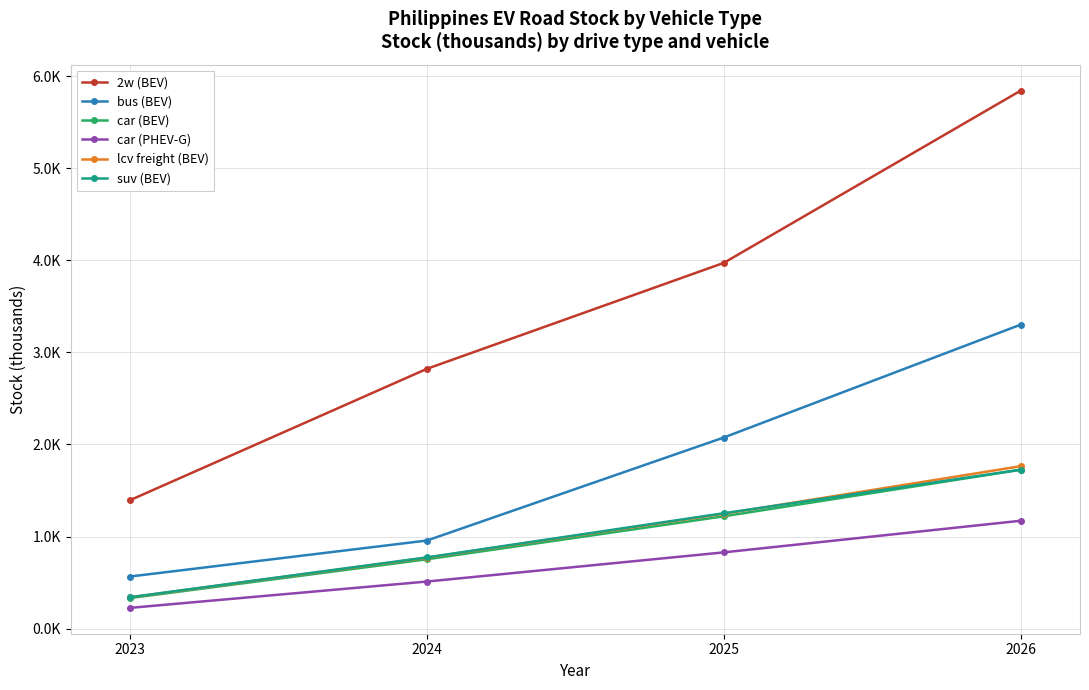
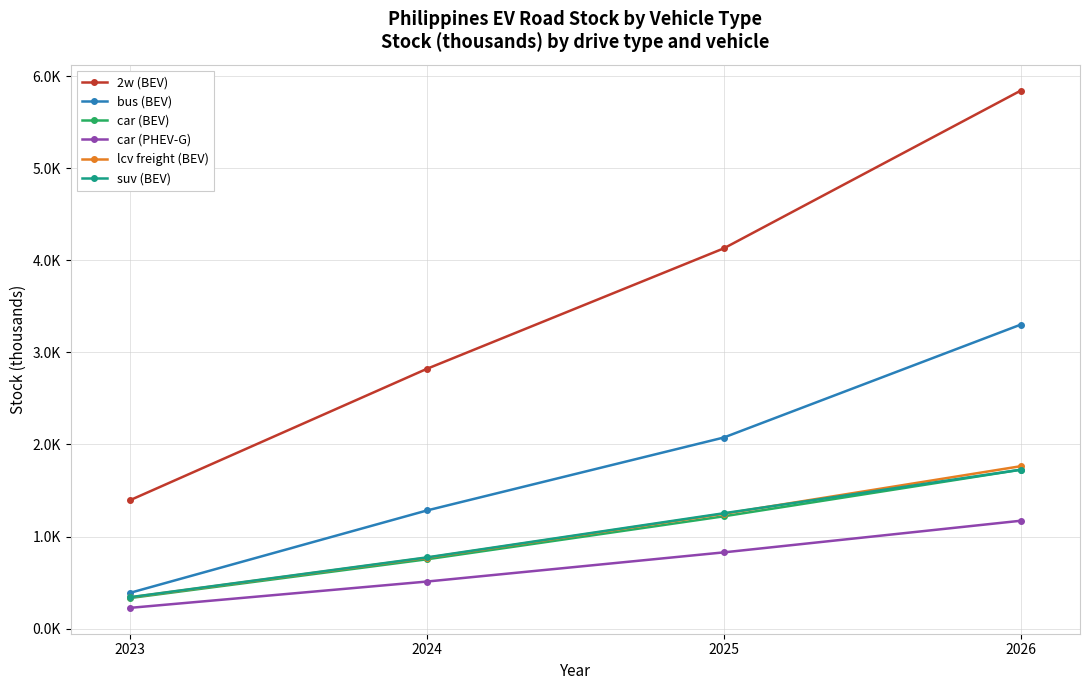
bus (BEV), 2023: 600 -> 400
bus (BEV), 2024: 1000 -> 1300
2w (BEV), 2025: 4000 -> 4100
